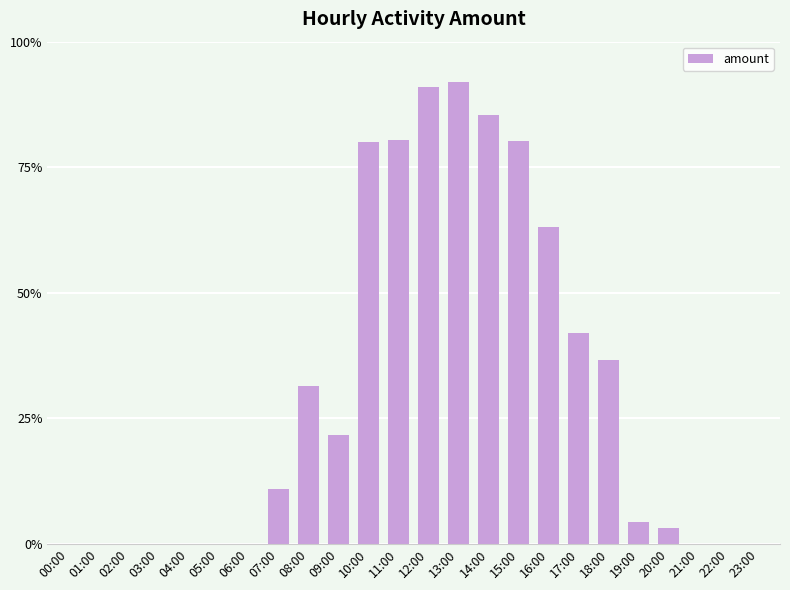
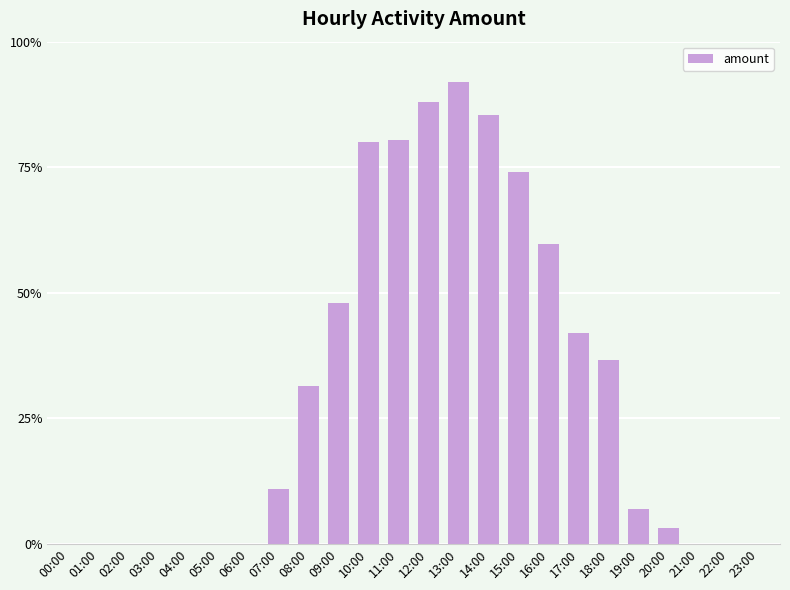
09:00: 22% -> 48%
12:00: 91% -> 88%
15:00: 80% -> 74%
16:00: 63% -> 60%
19:00: 4% -> 7%
